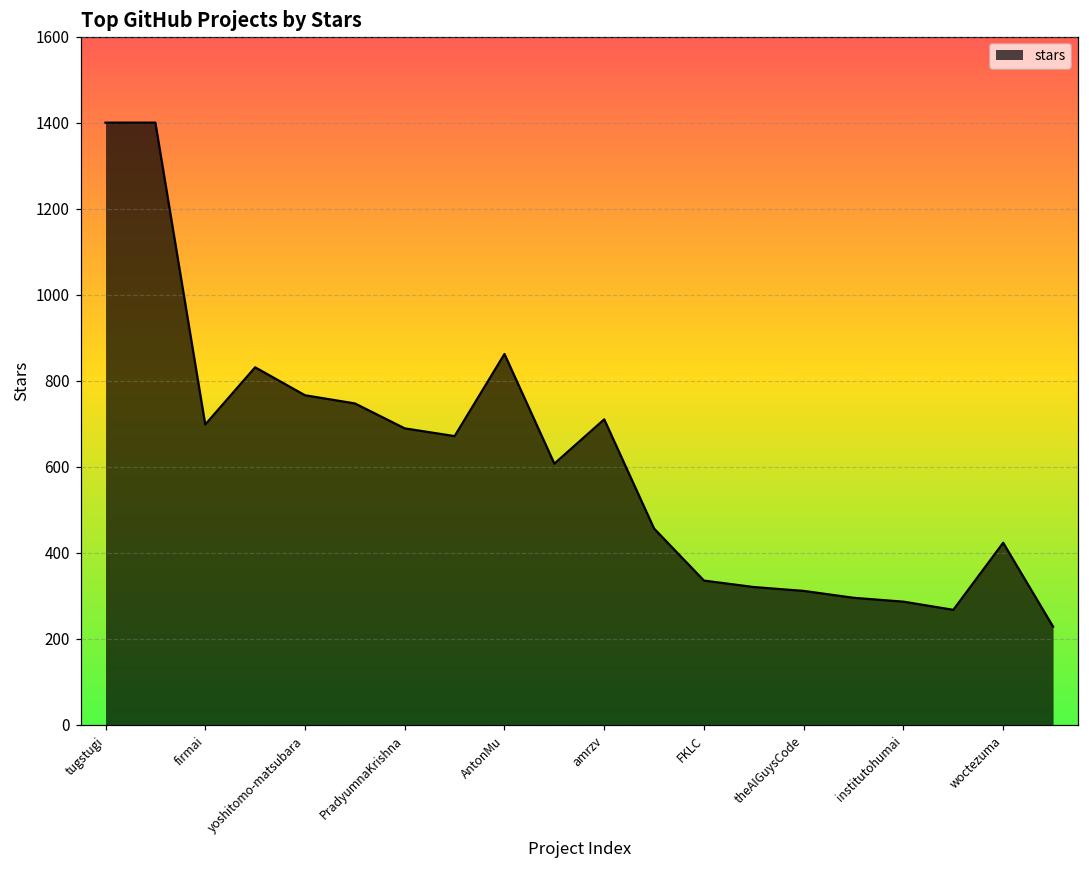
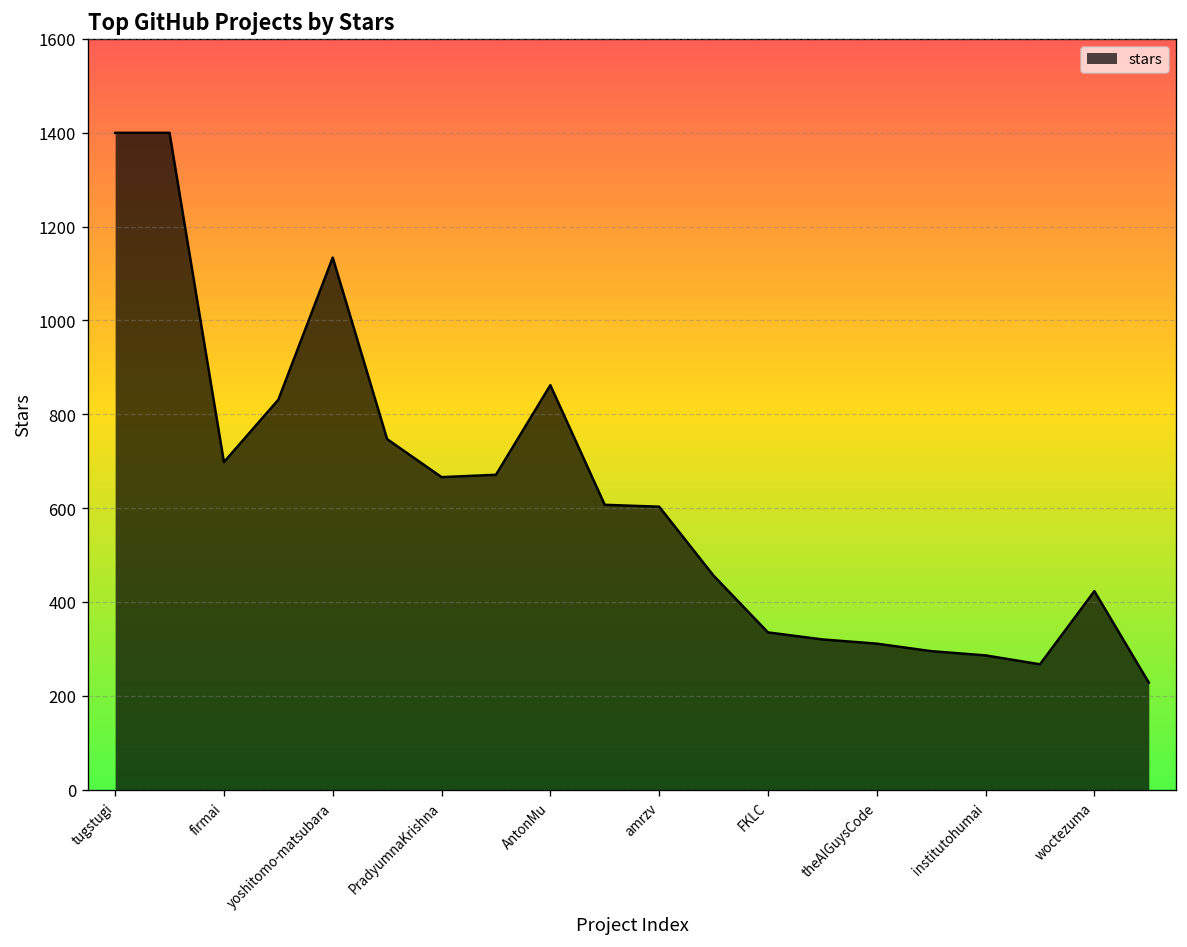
yoshitomo-matsubara: 770 -> 1130
PradyumnaKrishna: 690 -> 670
amrzv: 710 -> 600
